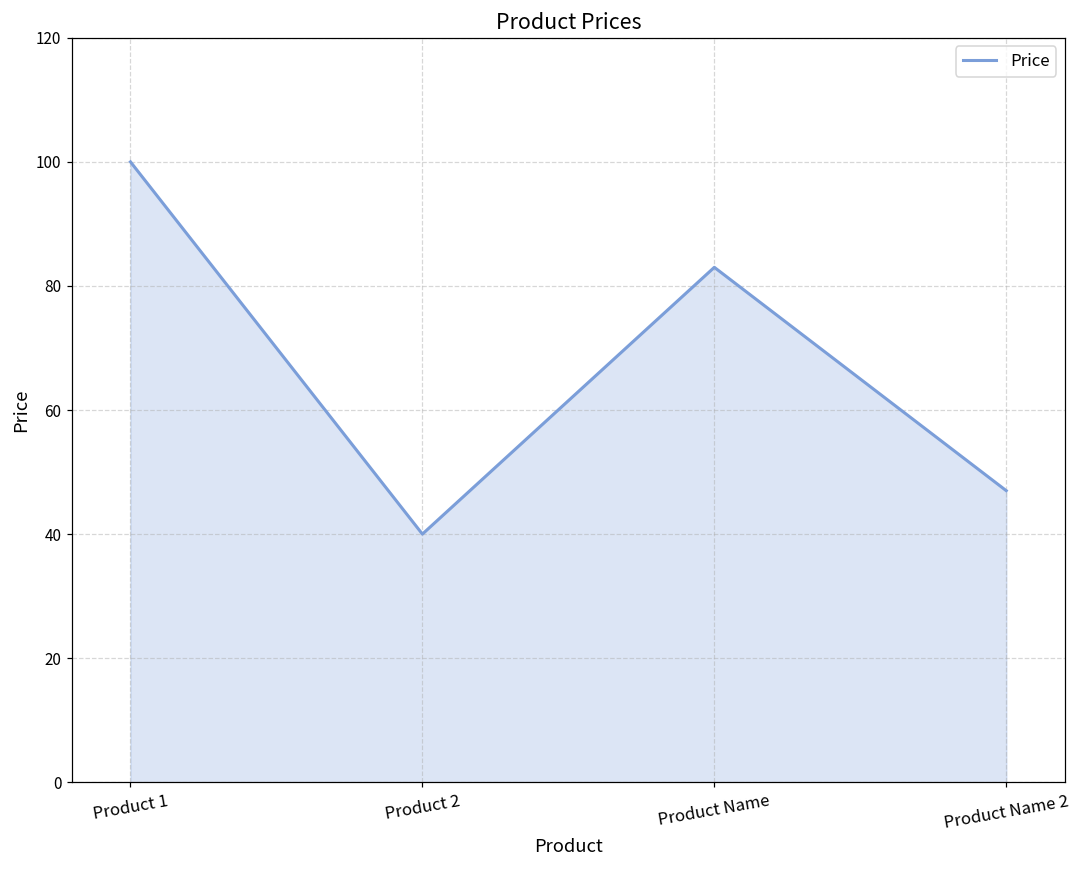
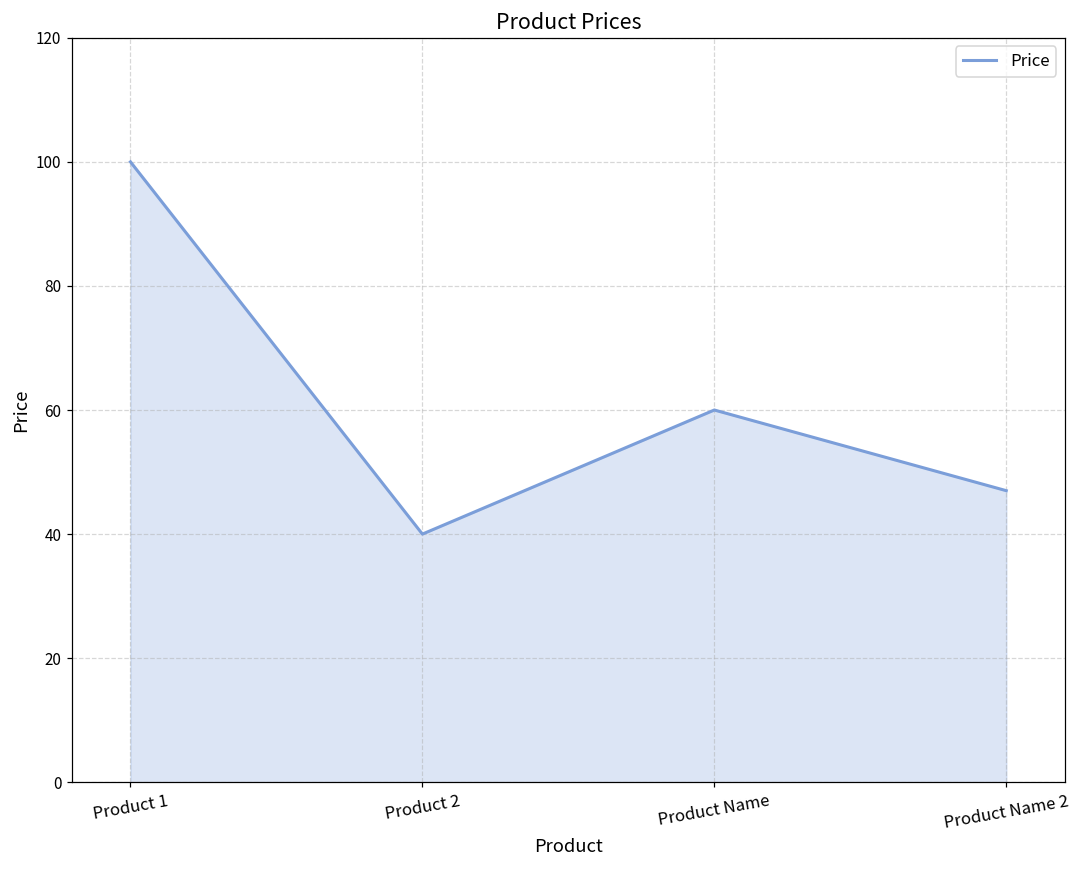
Product Name: 83 -> 60
